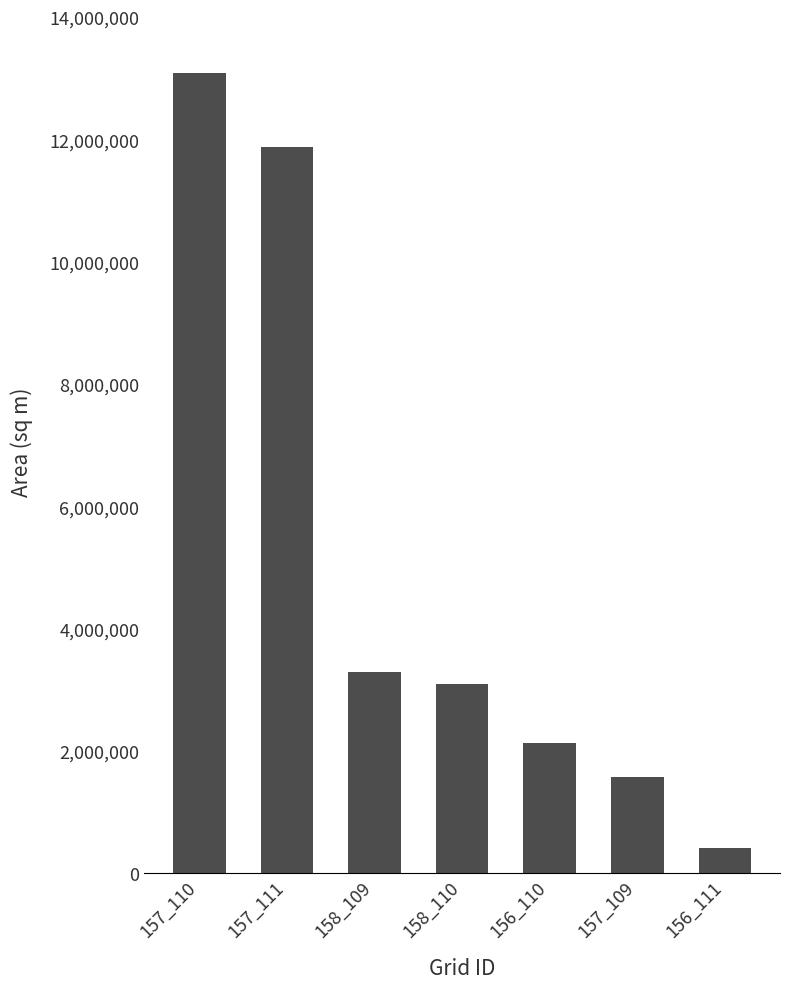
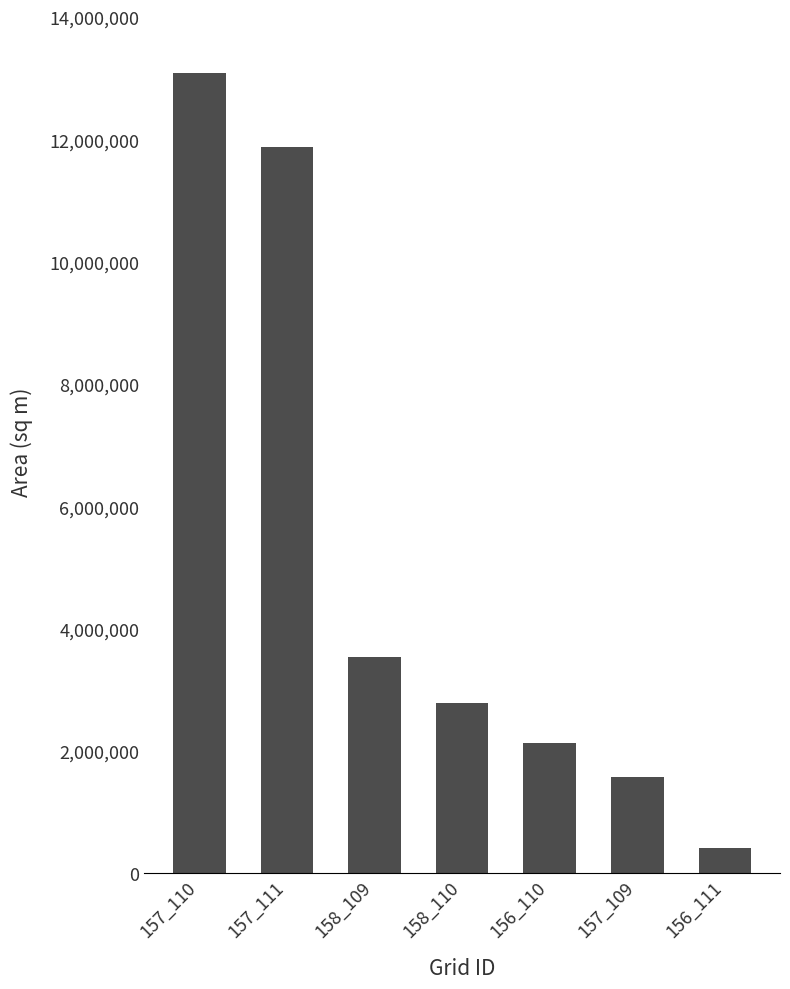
158_109: 3,300,000 -> 3,500,000
158_110: 3,100,000 -> 2,800,000
